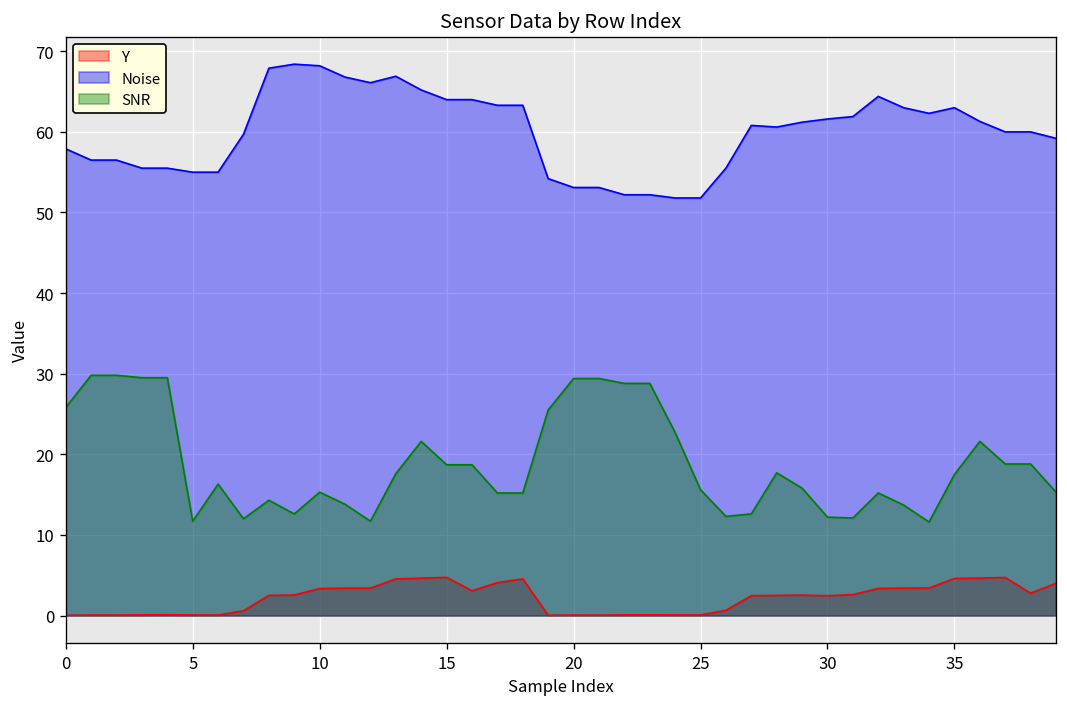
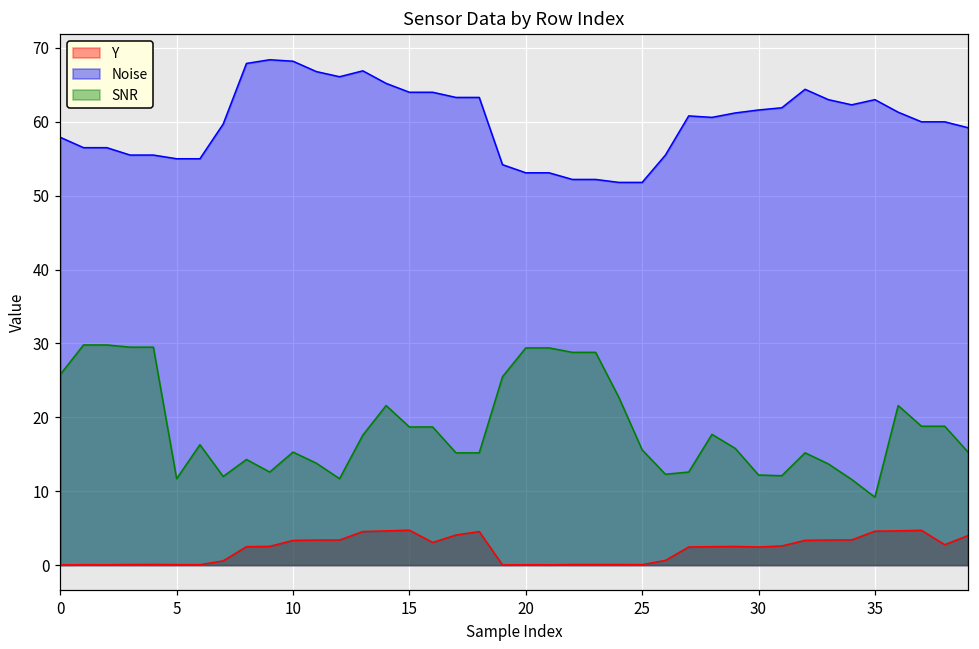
SNR, 35: 18 -> 9
